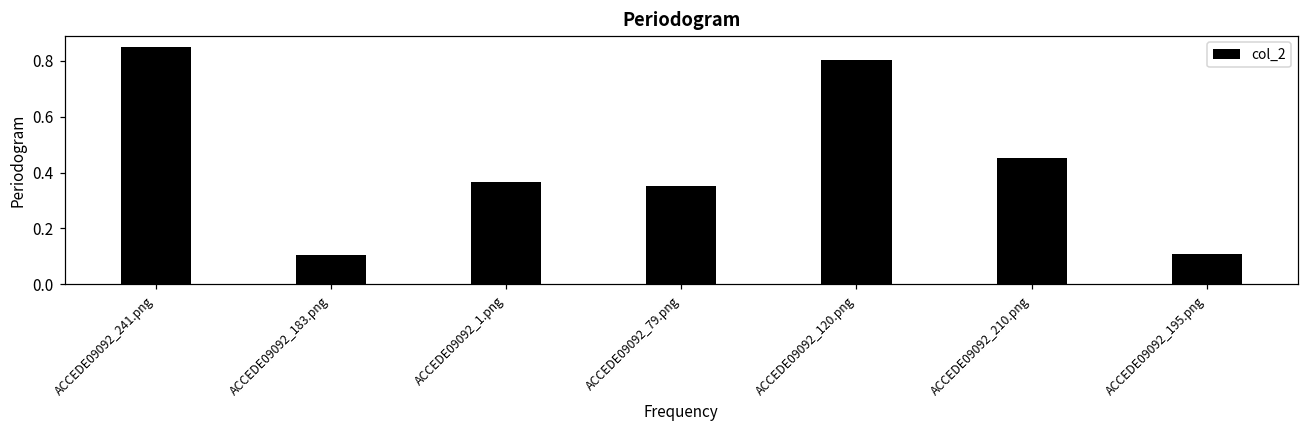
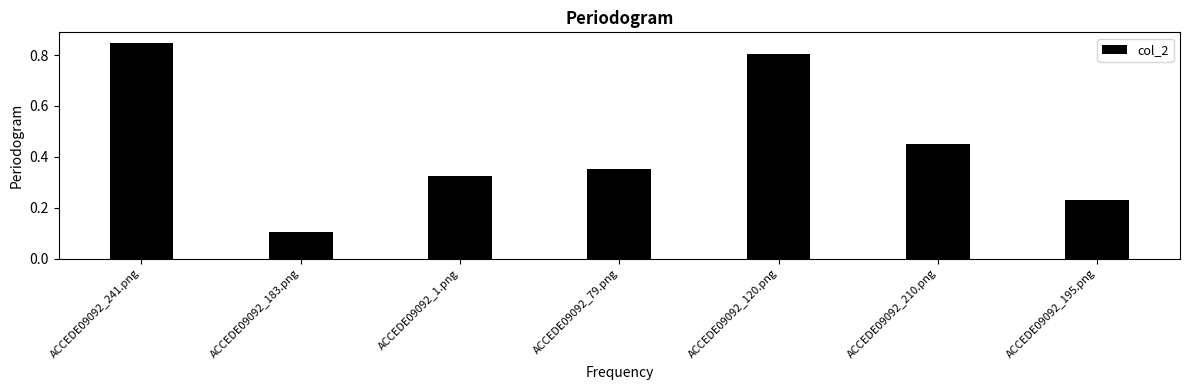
ACCEDE09092_1.png: 0.37 -> 0.33
ACCEDE09092_195.png: 0.11 -> 0.23
